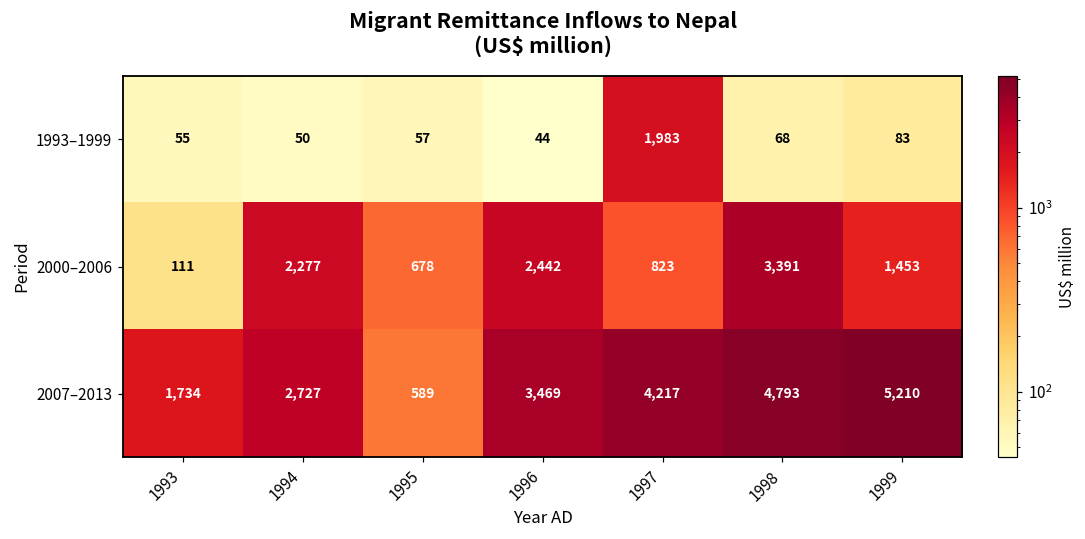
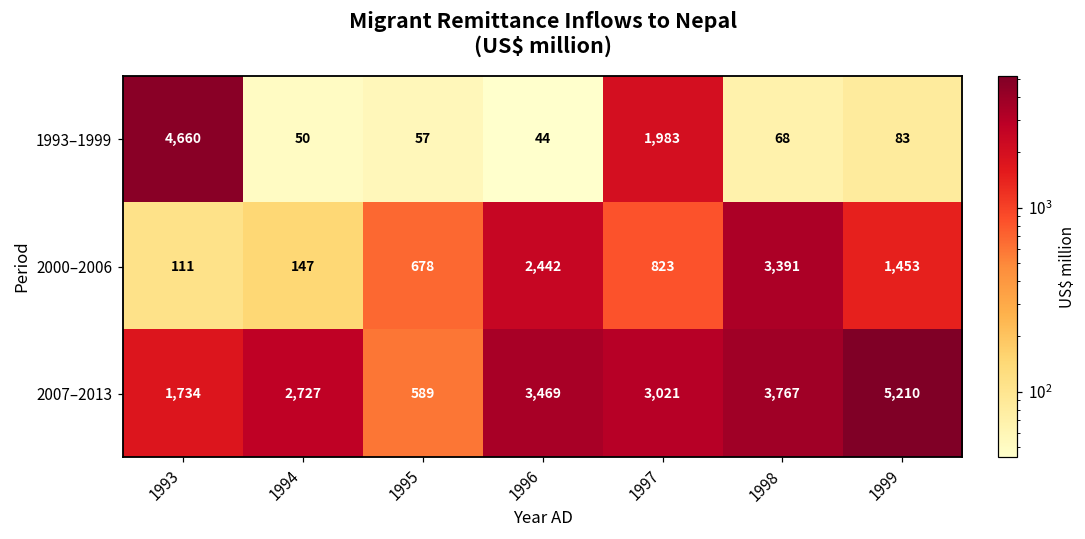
1993–1999, 1993: 55 -> 4,660
2000–2006, 1994: 2,277 -> 147
2007–2013, 1997: 4,217 -> 3,021
2007–2013, 1998: 4,793 -> 3,767
